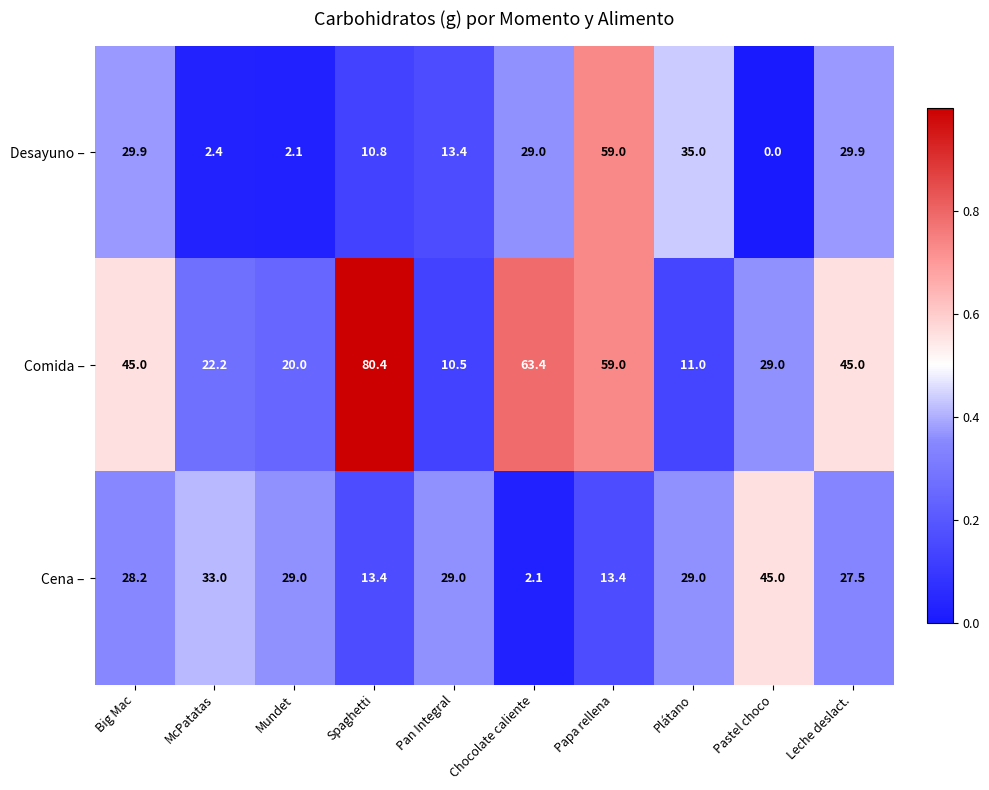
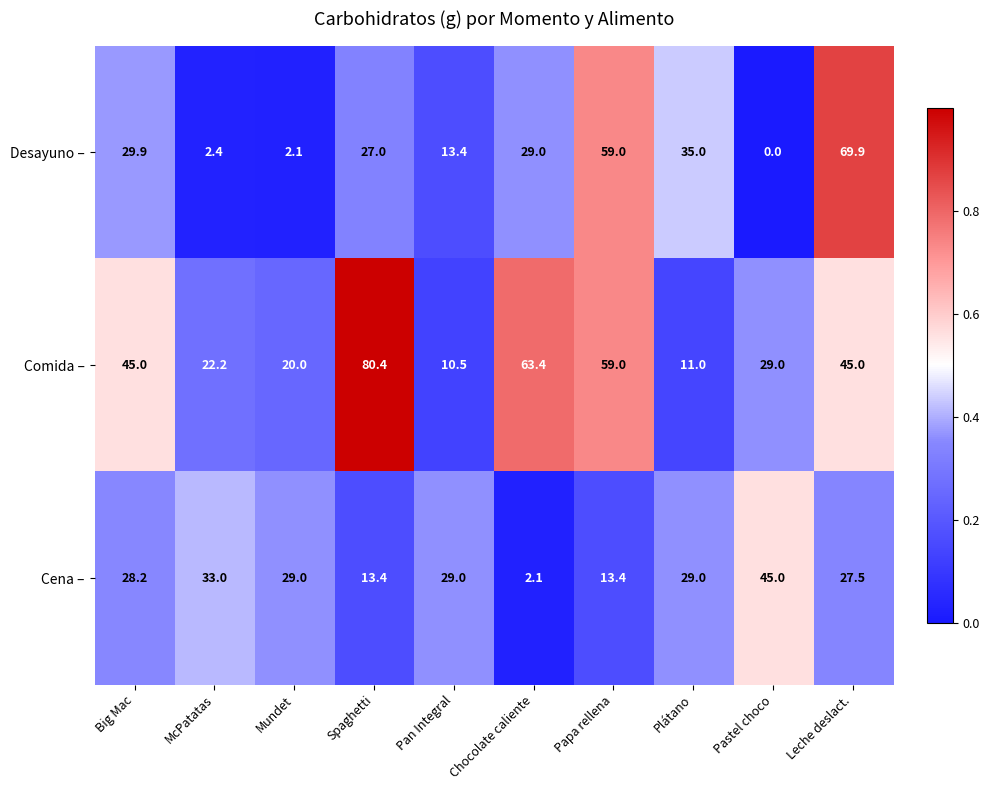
Desayuno –, Spaghetti: 10.8 -> 27.0
Desayuno –, Leche deslact.: 29.9 -> 69.9
